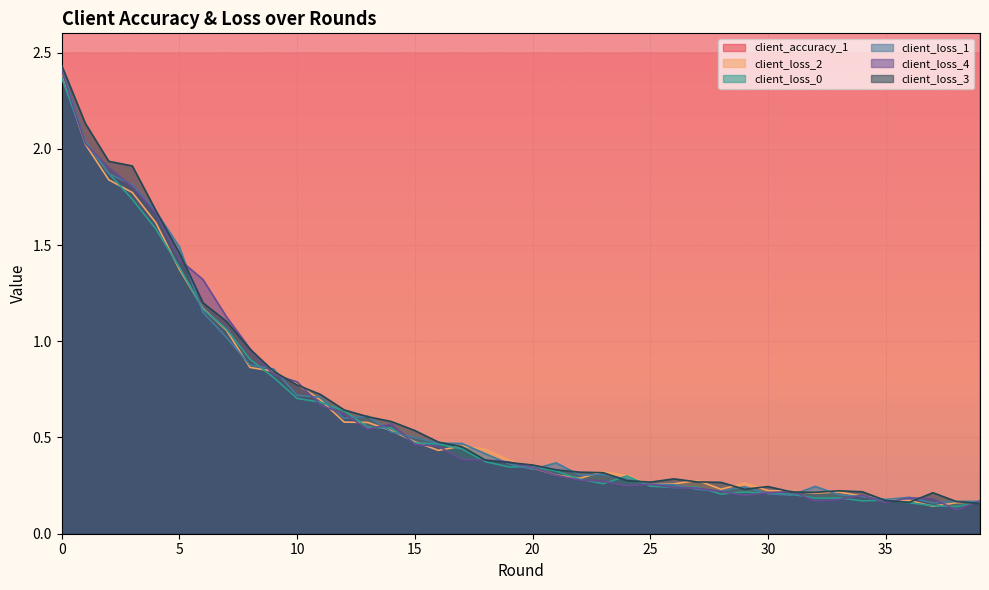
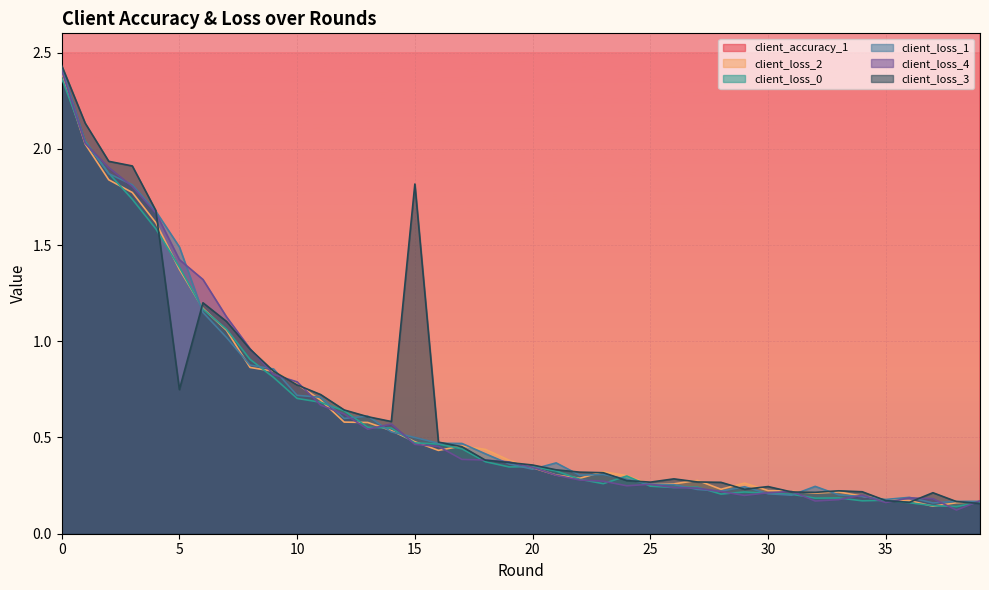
client_loss_3, 5: 1.46 -> 0.75
client_loss_3, 15: 0.54 -> 1.82
